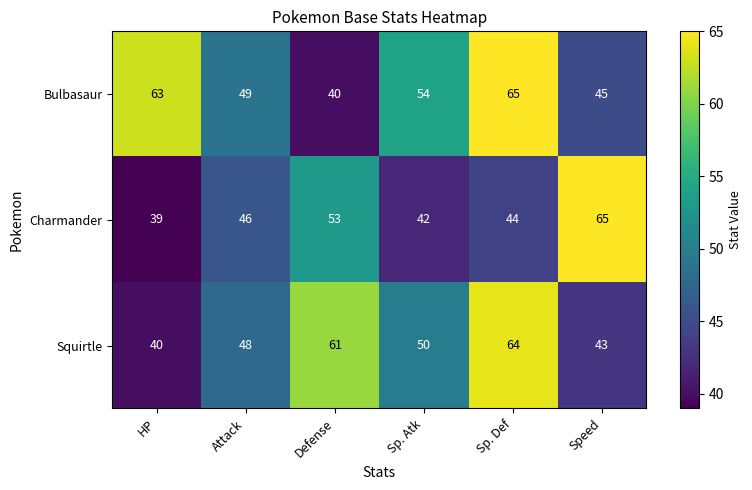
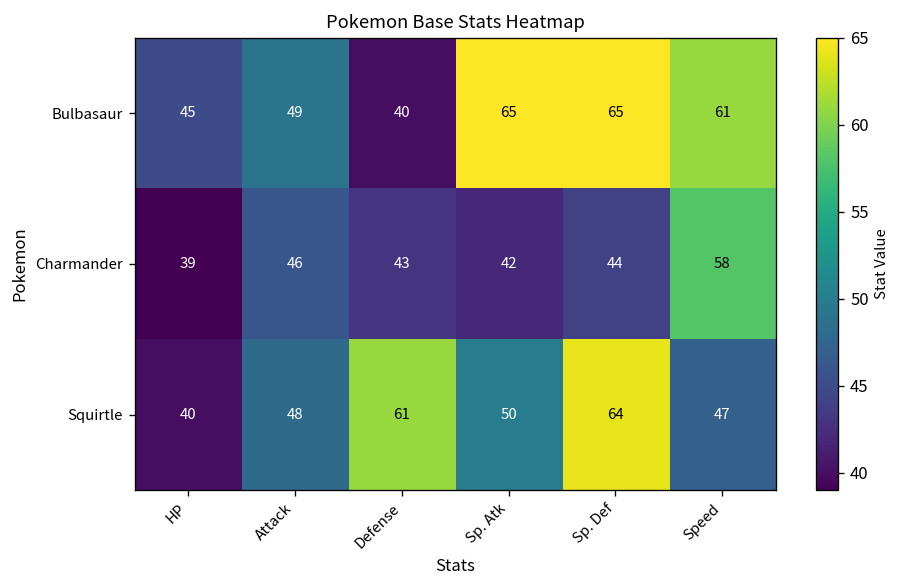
Bulbasaur, HP: 63 -> 45
Bulbasaur, Sp. Atk: 54 -> 65
Bulbasaur, Speed: 45 -> 61
Charmander, Defense: 53 -> 43
Charmander, Speed: 65 -> 58
Squirtle, Speed: 43 -> 47
